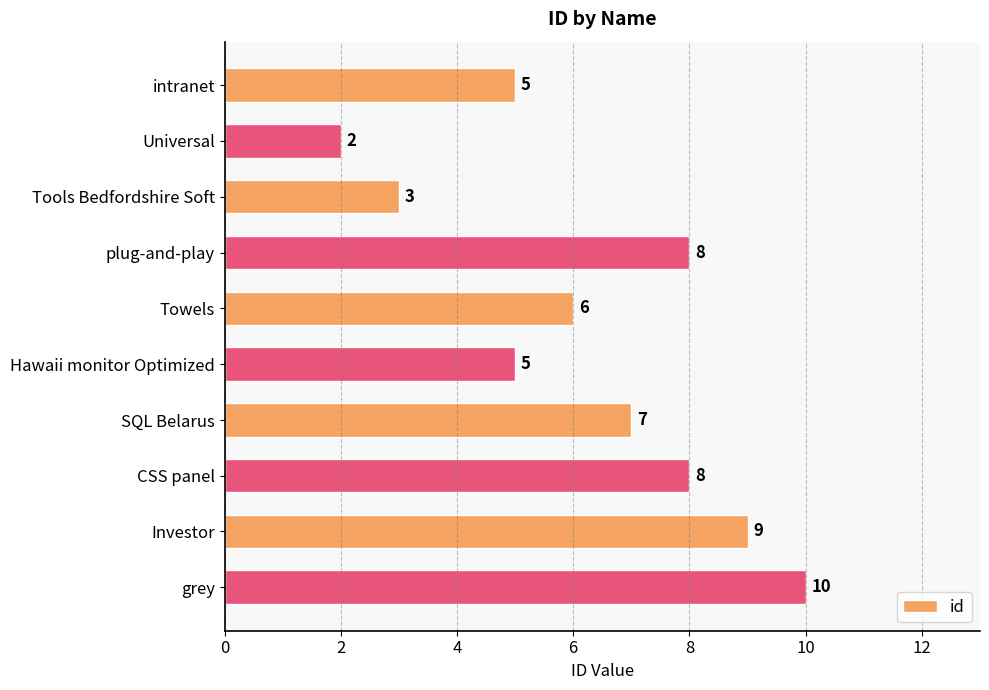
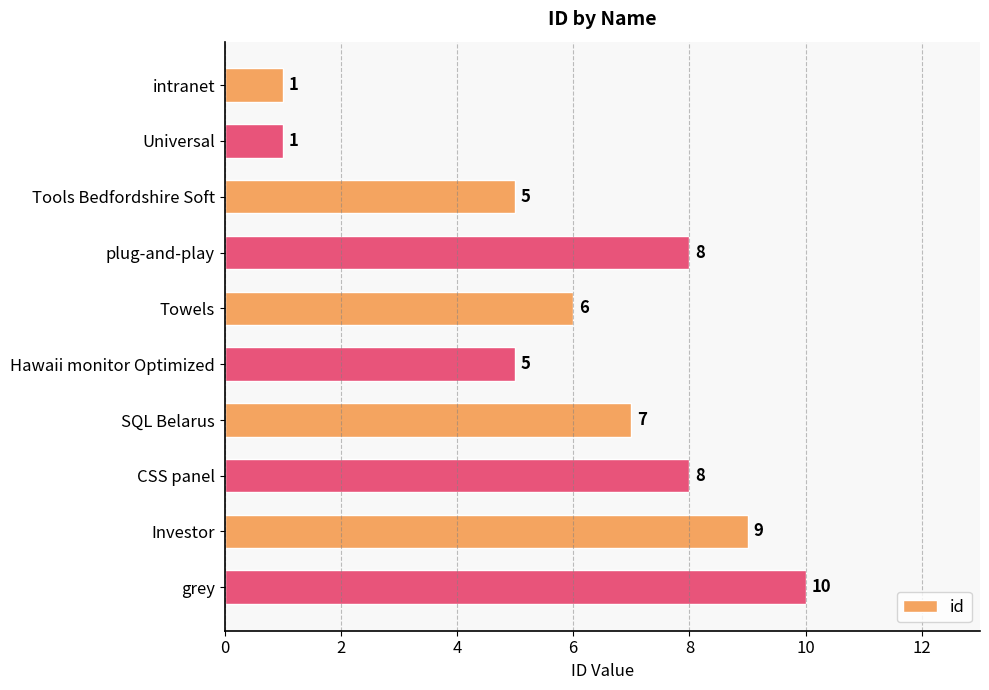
intranet: 5 -> 1
Universal: 2 -> 1
Tools Bedfordshire Soft: 3 -> 5
